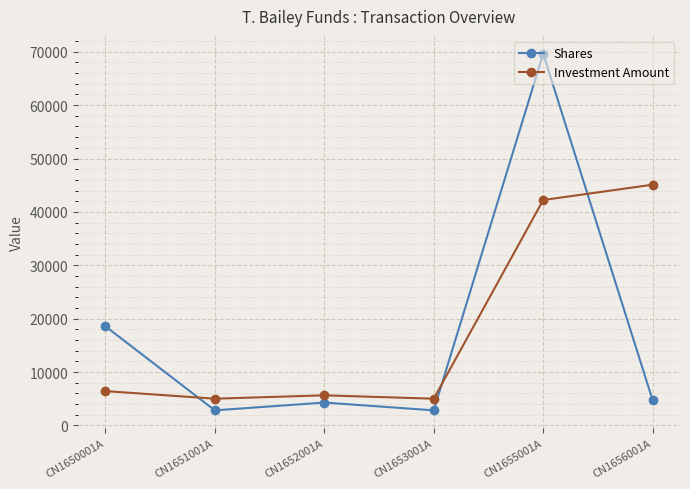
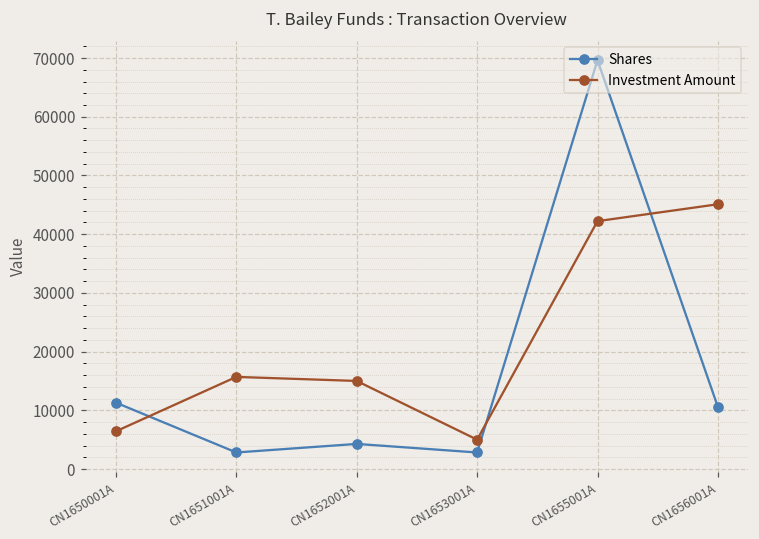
Shares, CN1650001A: 19000 -> 11000
Investment Amount, CN1651001A: 5000 -> 16000
Investment Amount, CN1652001A: 6000 -> 15000
Shares, CN1656001A: 5000 -> 11000
